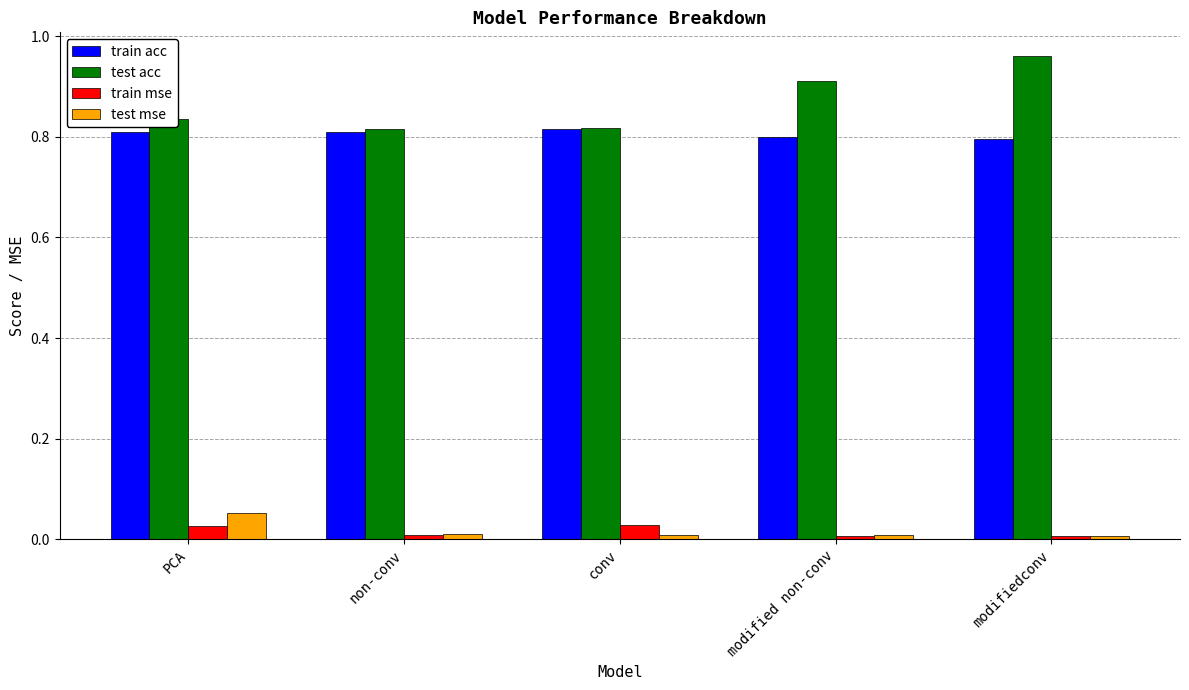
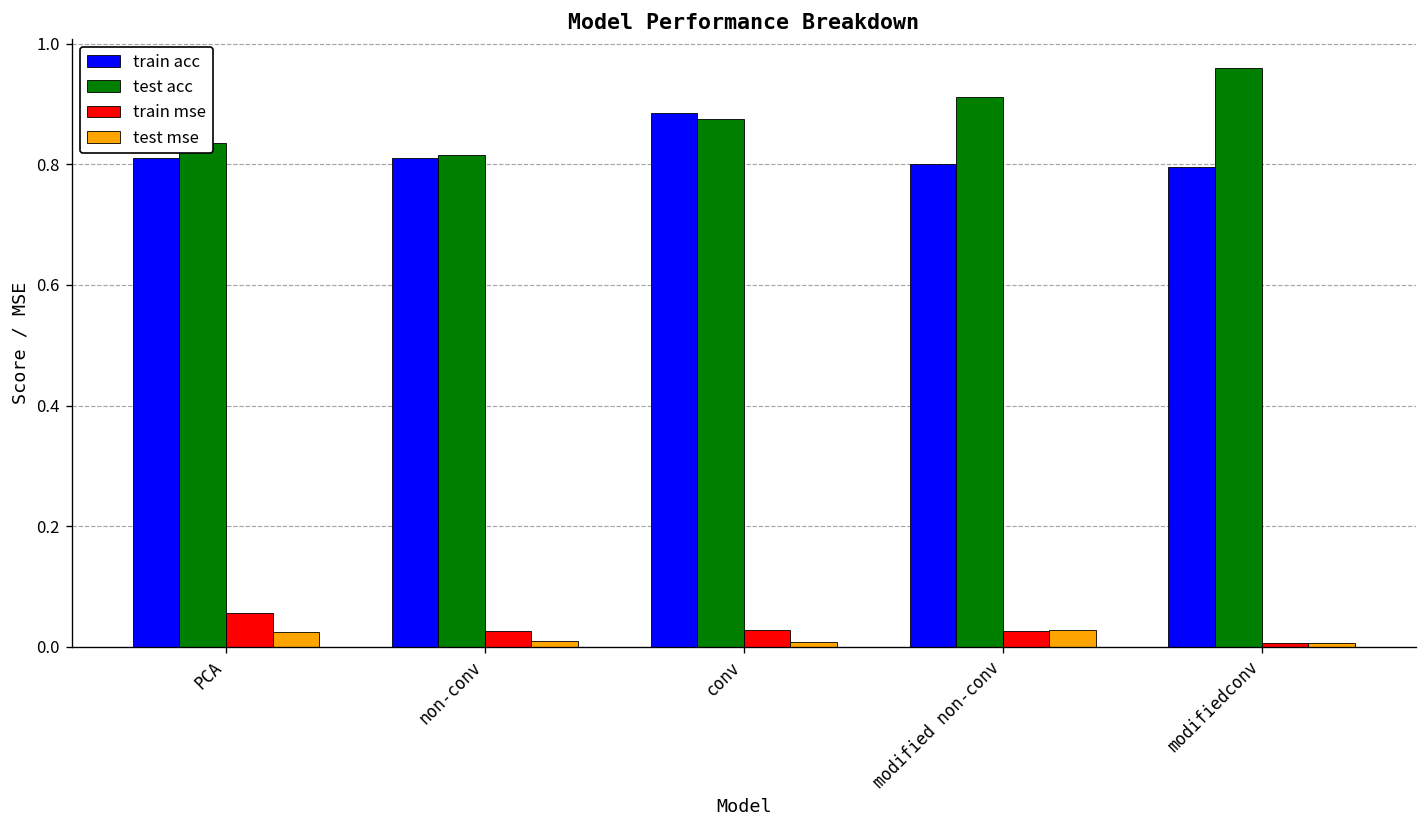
train mse, PCA: 0.03 -> 0.06
test mse, PCA: 0.05 -> 0.03
train mse, non-conv: 0.01 -> 0.03
train acc, conv: 0.82 -> 0.89
test acc, conv: 0.82 -> 0.88
train mse, modified non-conv: 0.01 -> 0.03
test mse, modified non-conv: 0.01 -> 0.03
